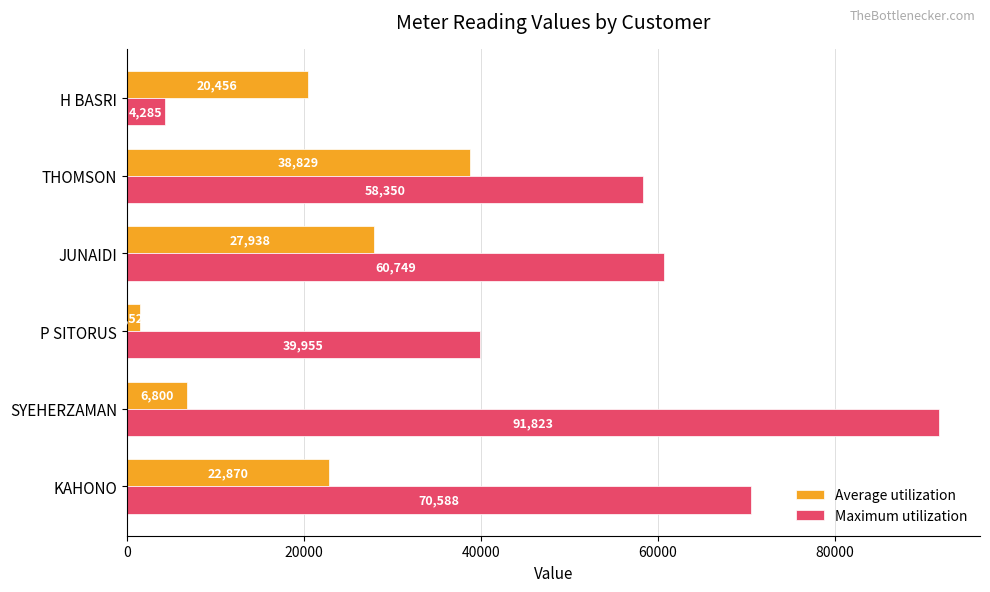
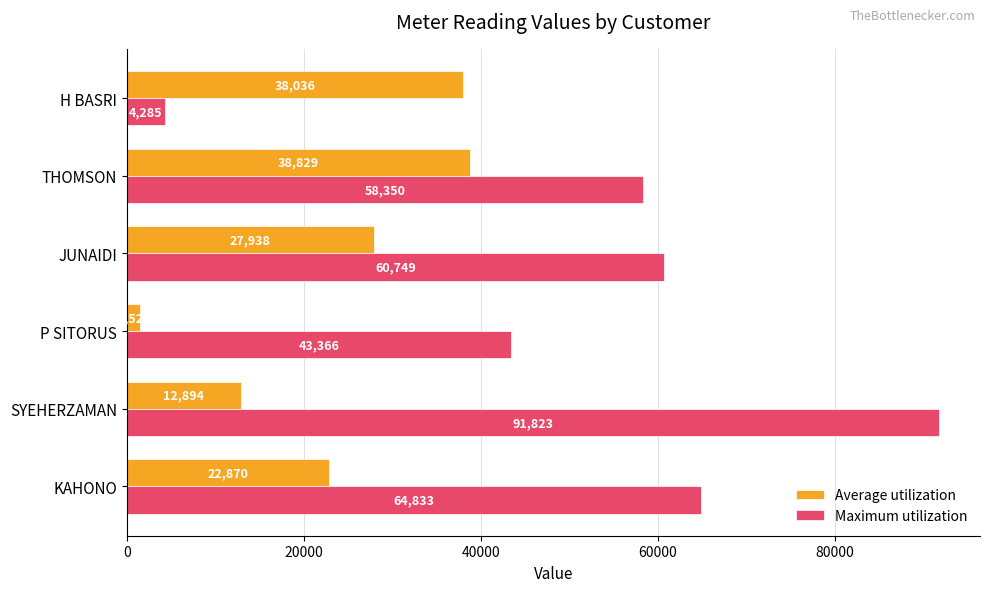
Average utilization, H BASRI: 20,456 -> 38,036
Maximum utilization, P SITORUS: 39,955 -> 43,366
Average utilization, SYEHERZAMAN: 6,800 -> 12,894
Maximum utilization, KAHONO: 70,588 -> 64,833
